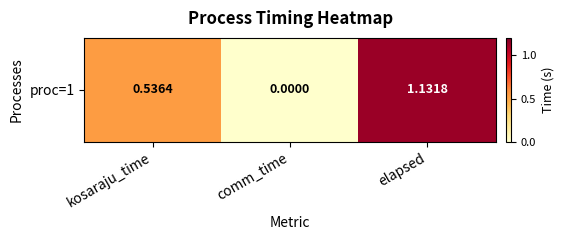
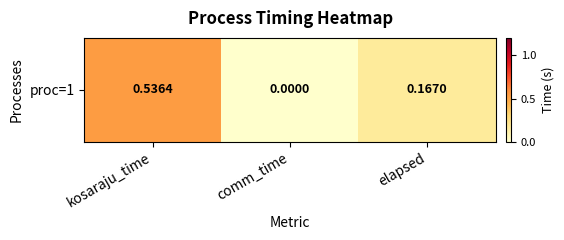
proc=1, elapsed: 1.1318 -> 0.1670
